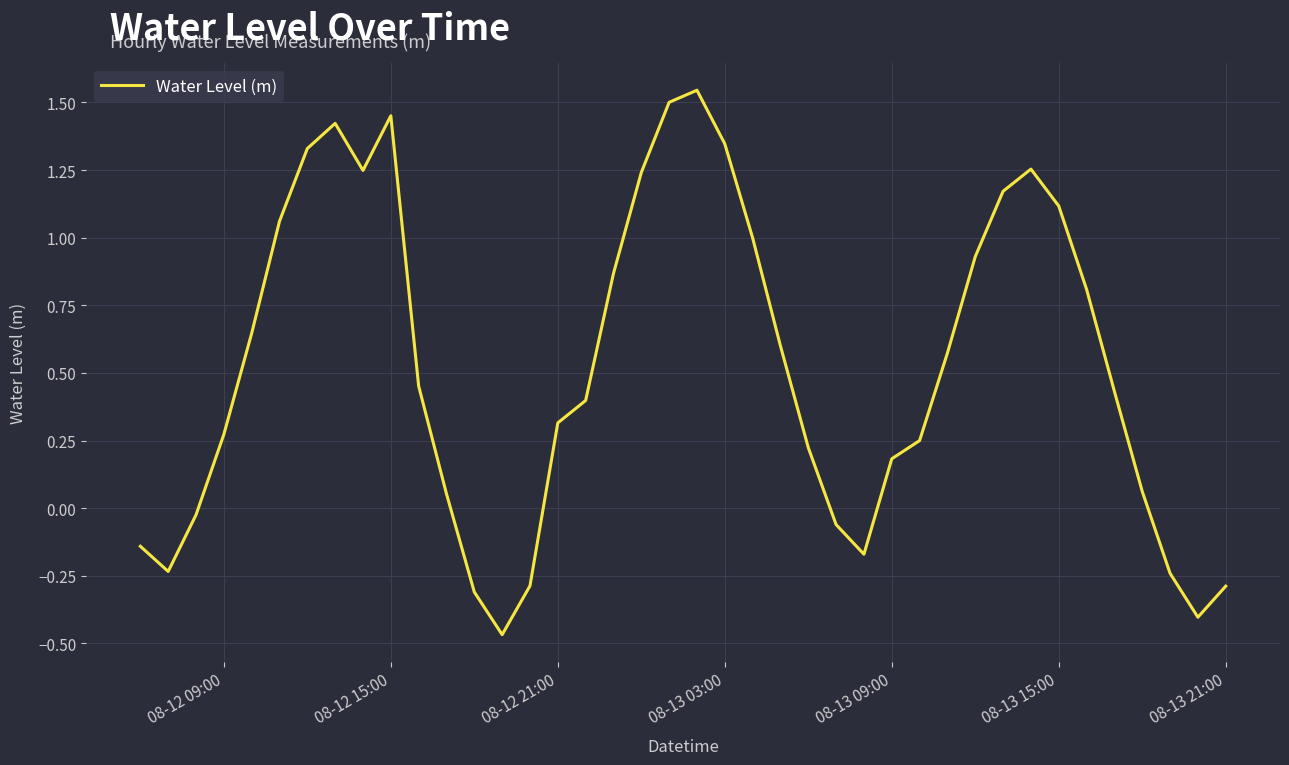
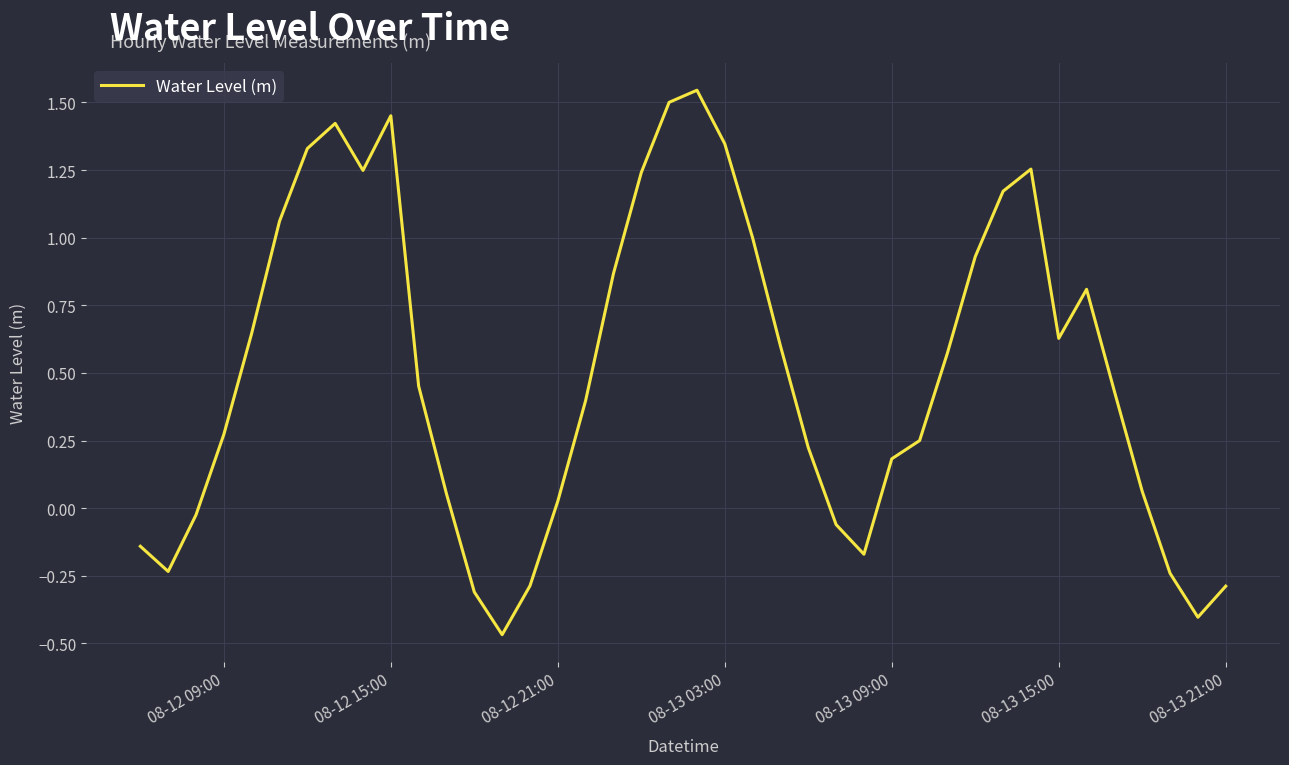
08-12 21:00: 0.32 -> 0.03
08-13 15:00: 1.12 -> 0.63
